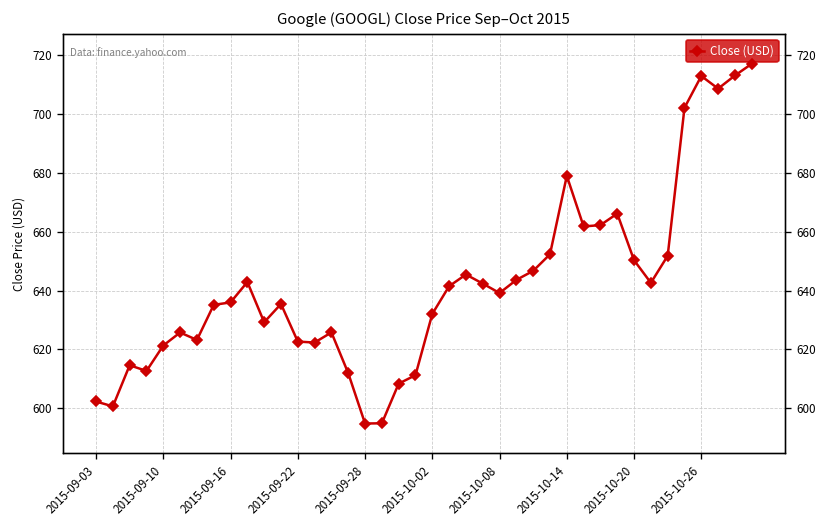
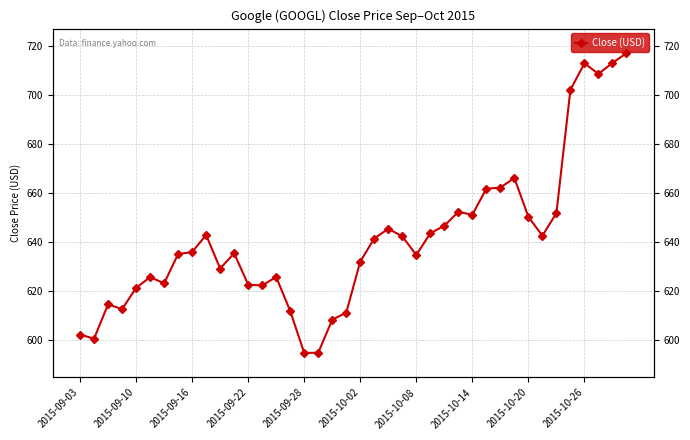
2015-10-08: 639 -> 635
2015-10-14: 679 -> 651
